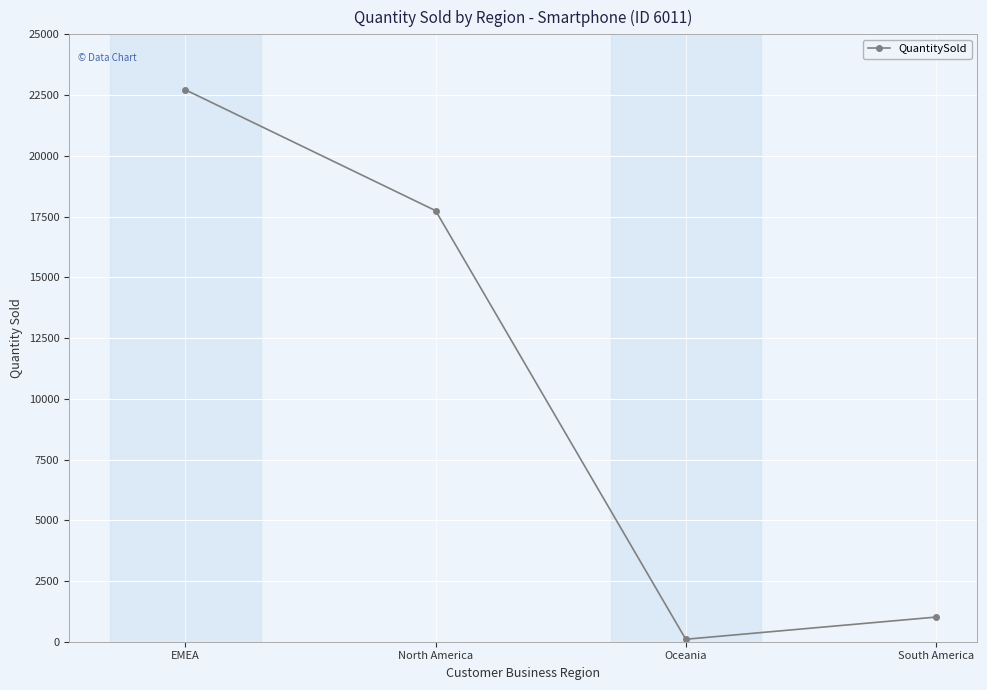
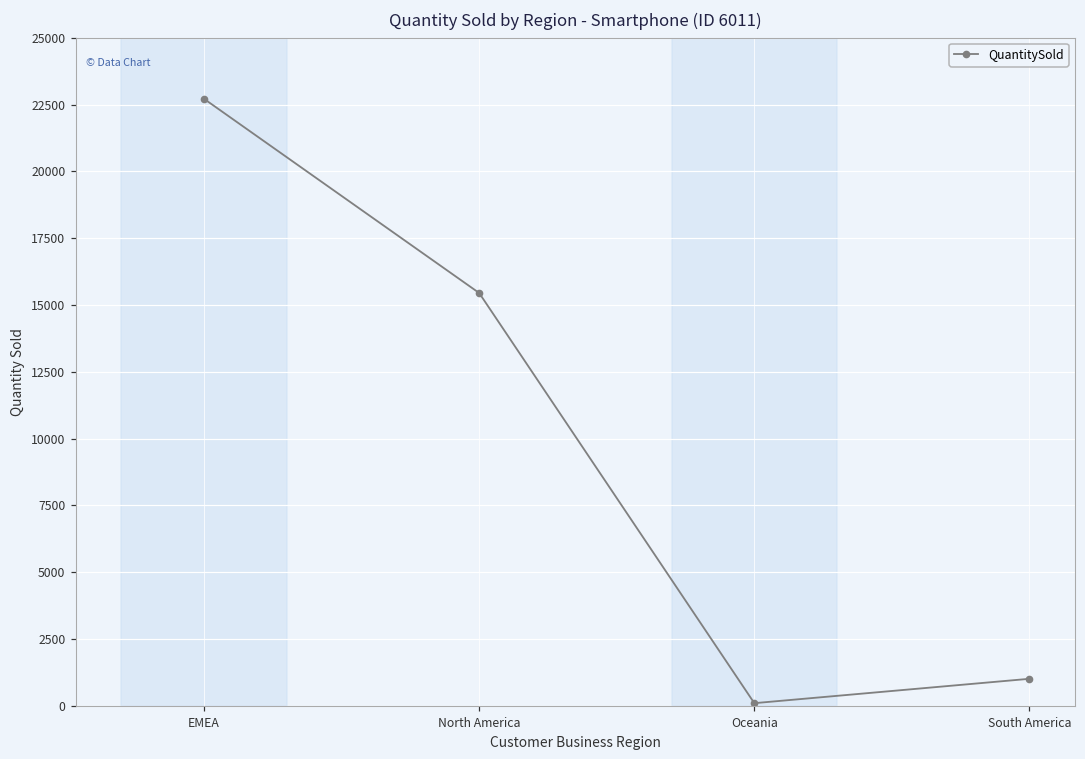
North America: 17700 -> 15500
